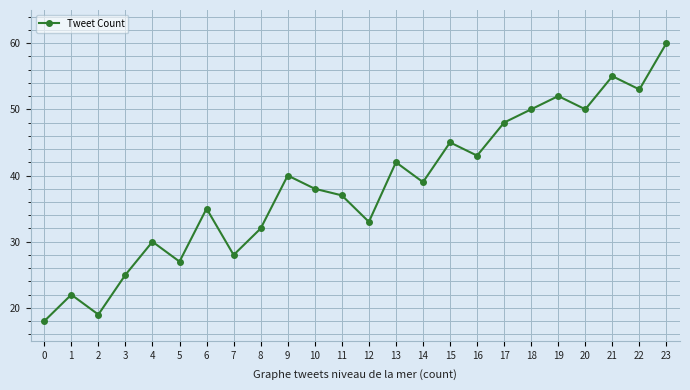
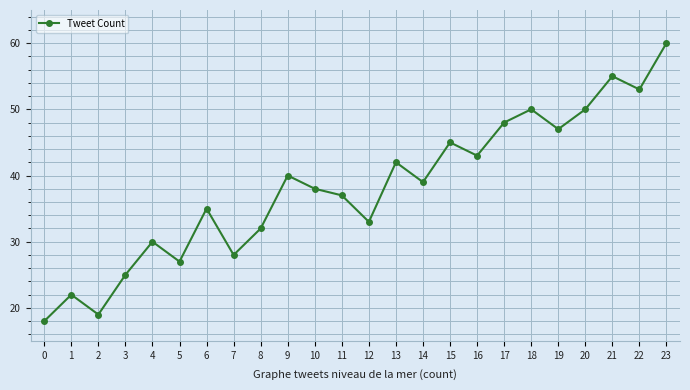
19: 52 -> 47
